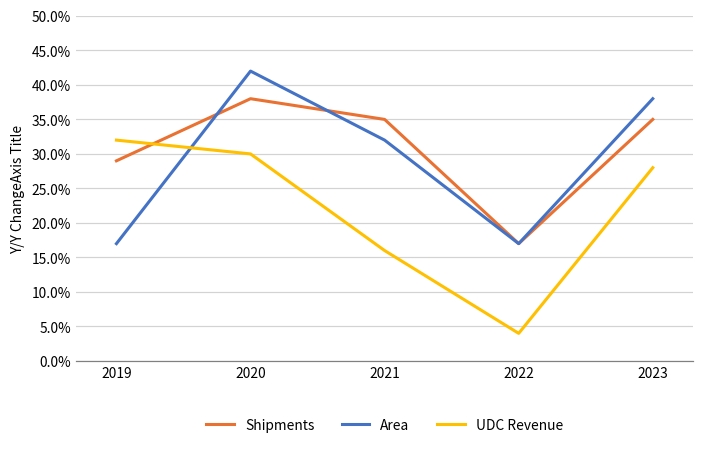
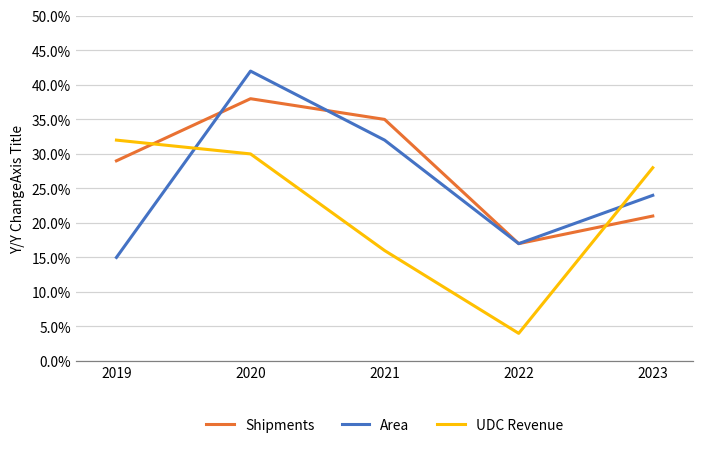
Area, 2019: 17% -> 15%
Shipments, 2023: 35% -> 21%
Area, 2023: 38% -> 24%
